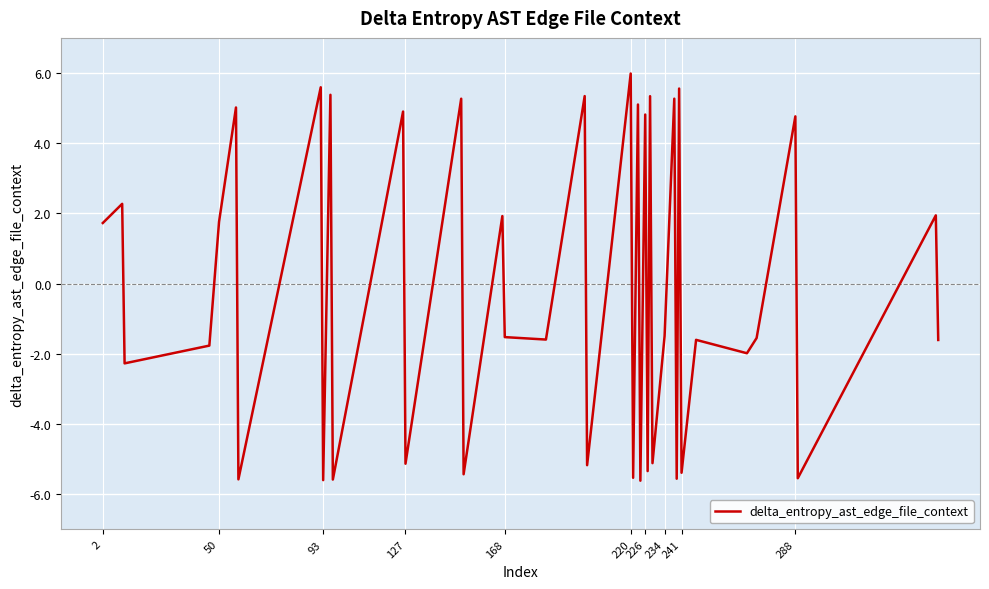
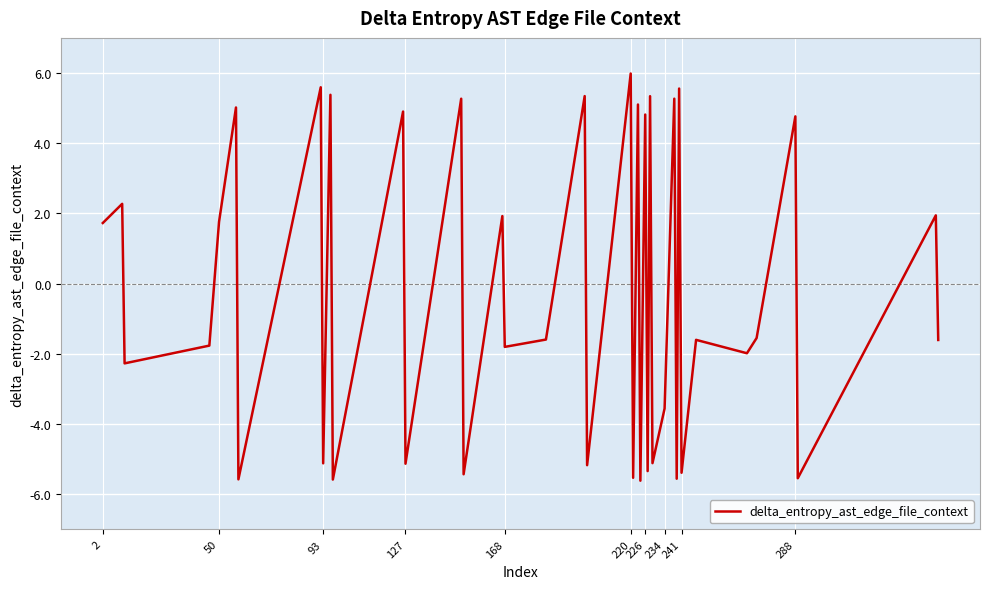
93: -5.6 -> -5.1
168: -1.5 -> -1.8
234: -1.5 -> -3.6
